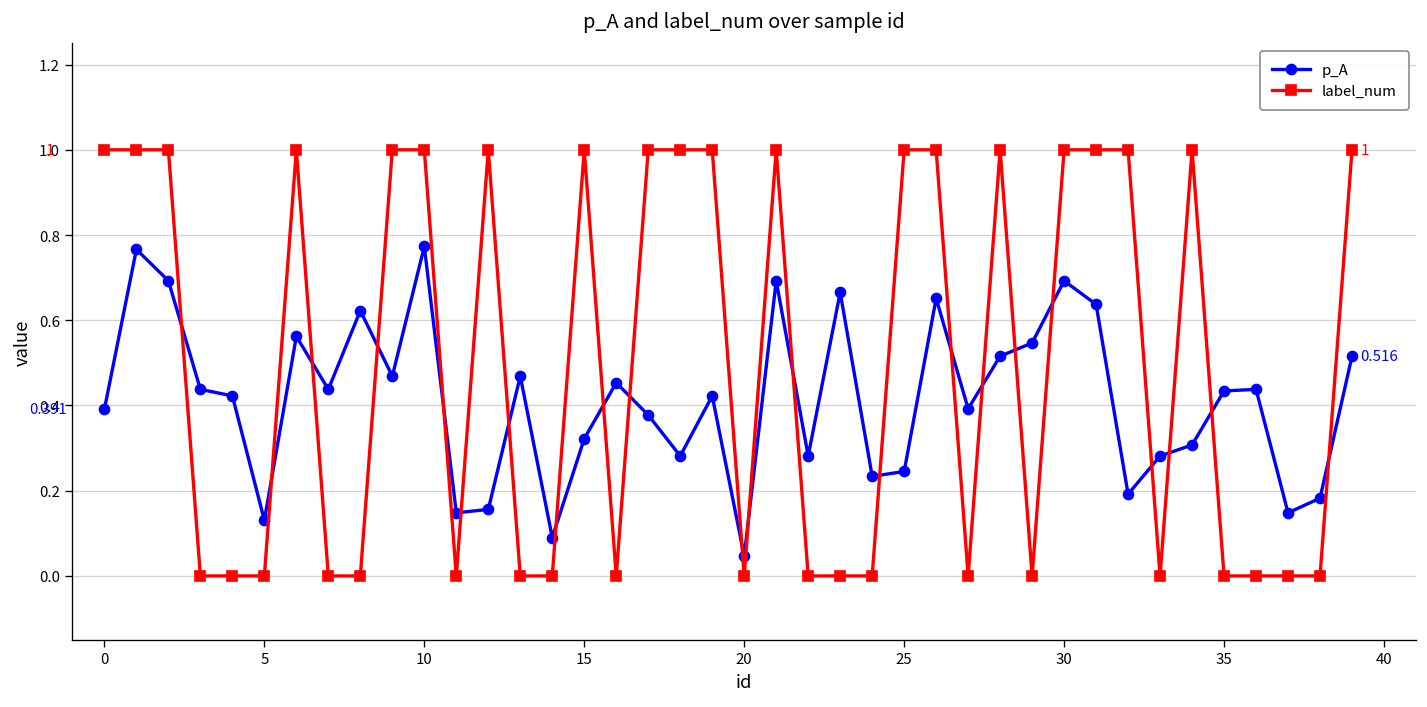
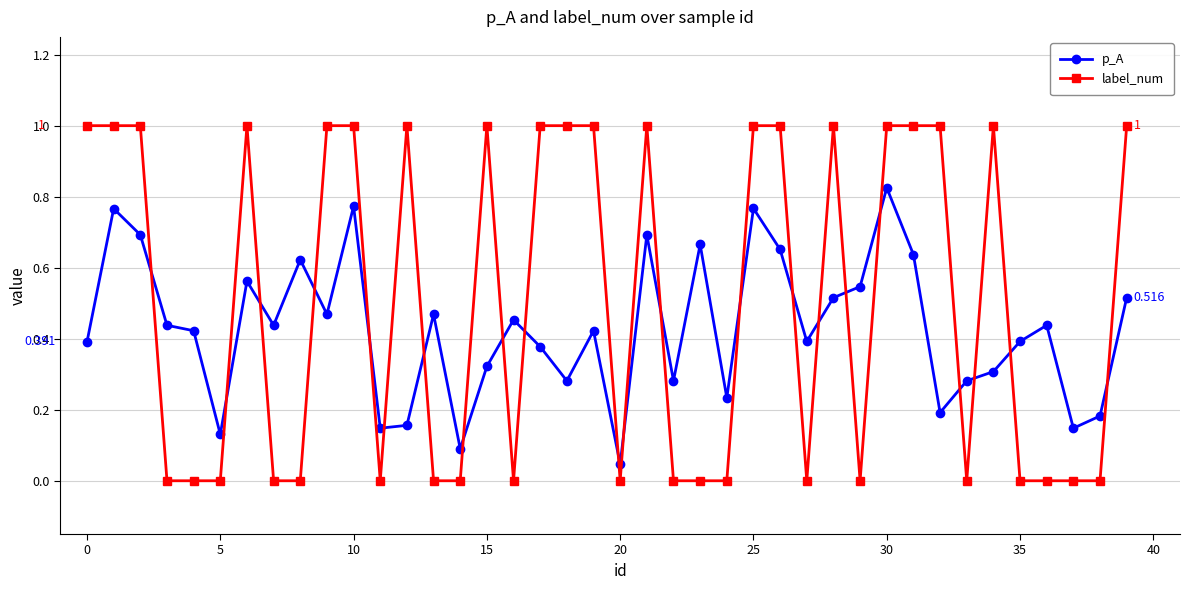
p_A, 25: 0.25 -> 0.77
p_A, 30: 0.69 -> 0.83
p_A, 35: 0.43 -> 0.39
